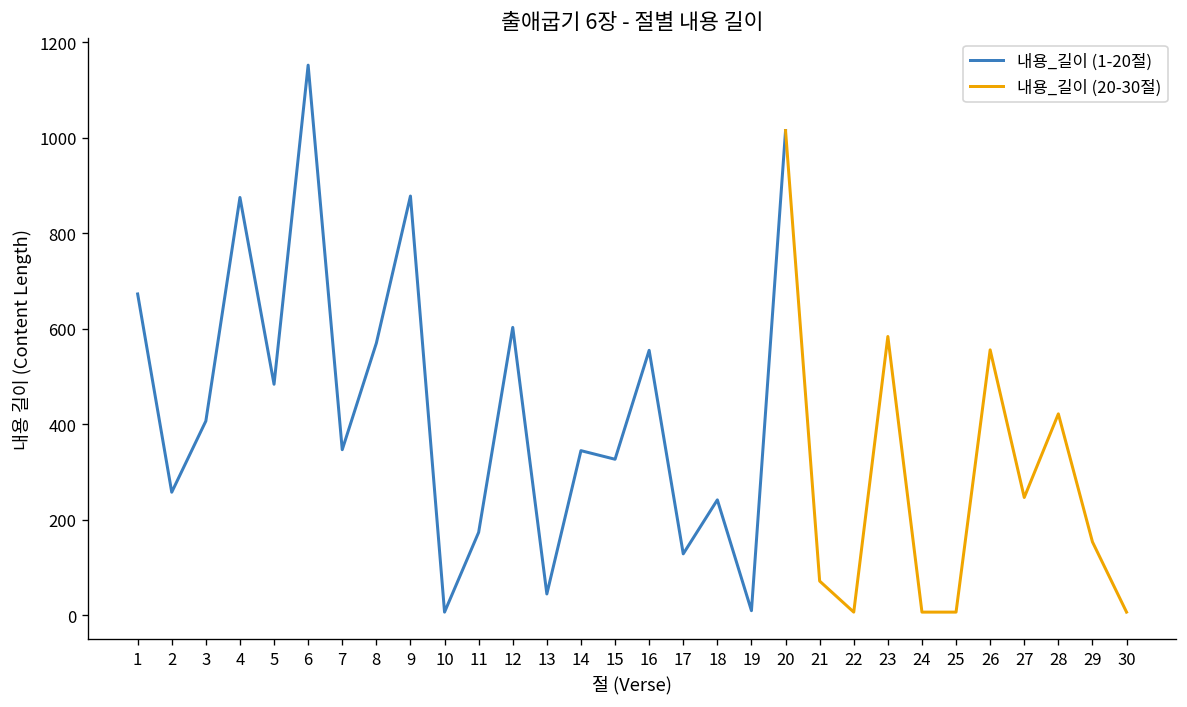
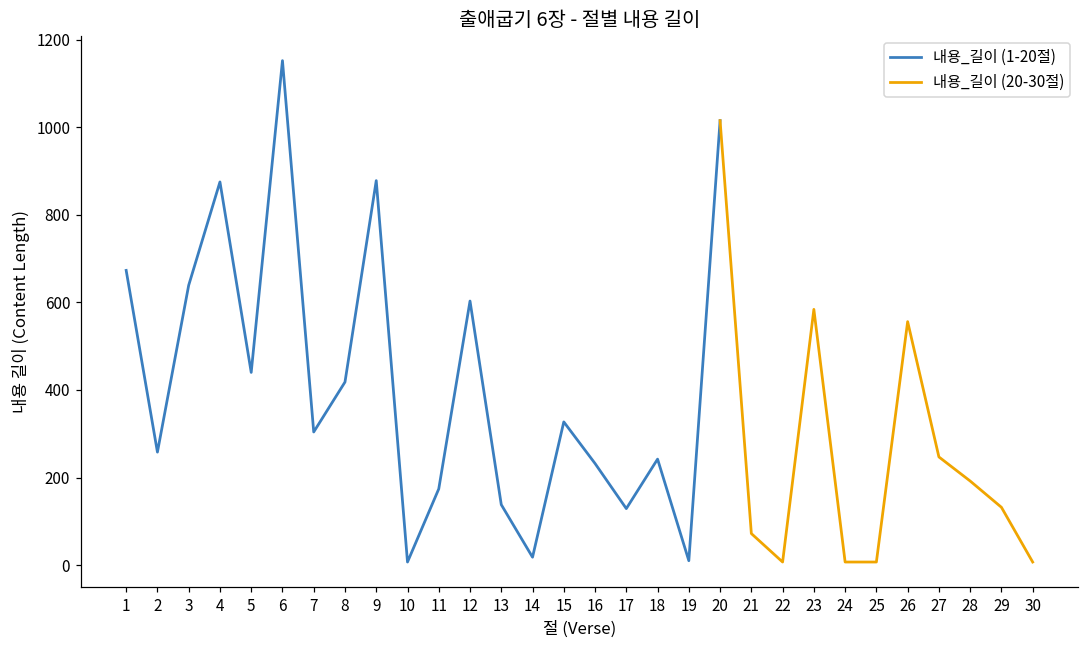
내용_길이 (1-20절), 3: 410 -> 640
내용_길이 (1-20절), 5: 480 -> 440
내용_길이 (1-20절), 7: 350 -> 300
내용_길이 (1-20절), 8: 570 -> 420
내용_길이 (1-20절), 13: 50 -> 140
내용_길이 (1-20절), 14: 350 -> 20
내용_길이 (1-20절), 16: 560 -> 230
내용_길이 (20-30절), 28: 420 -> 190
내용_길이 (20-30절), 29: 150 -> 130
